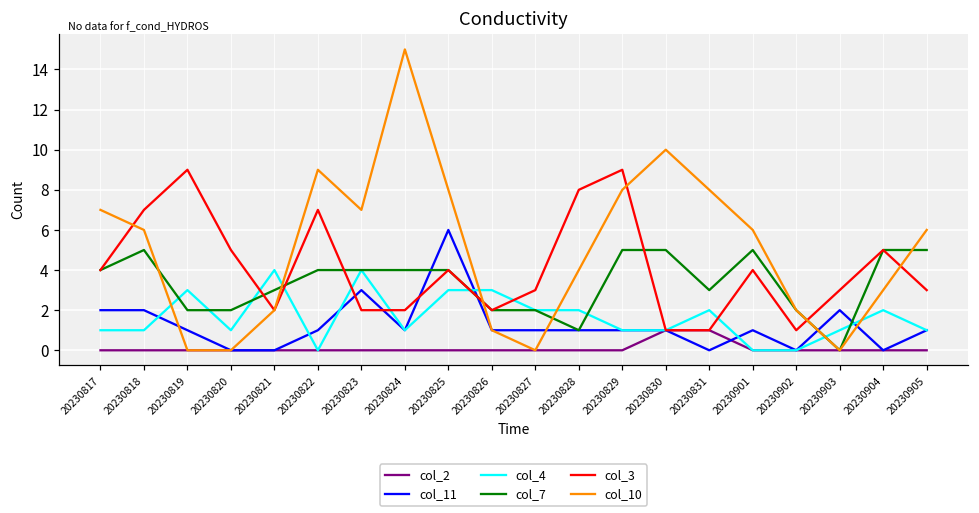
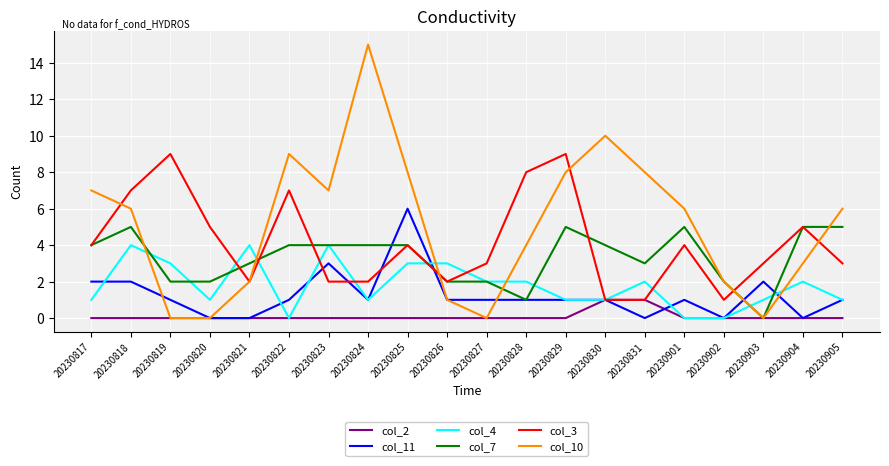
col_4, 20230818: 1 -> 4
col_7, 20230830: 5 -> 4
